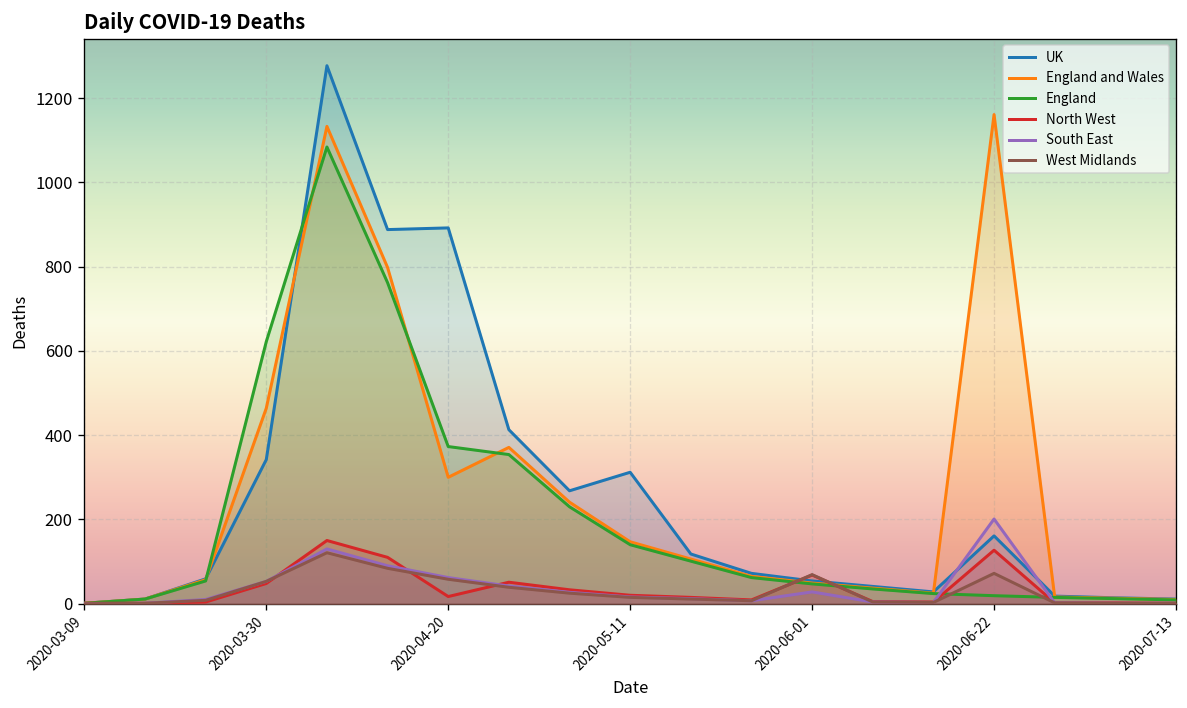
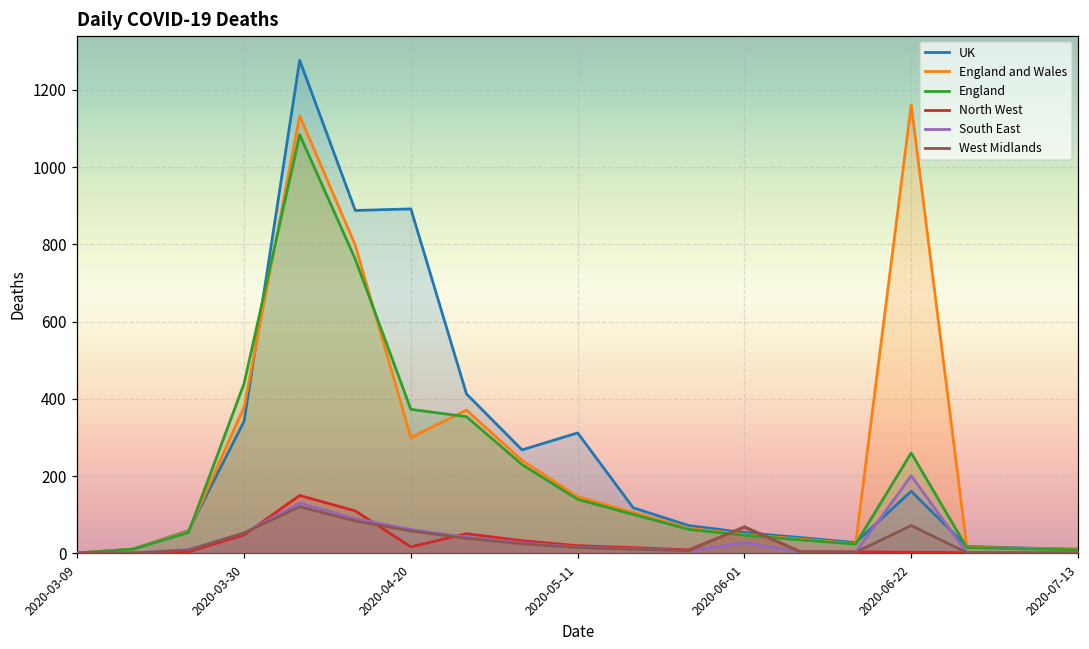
England and Wales, 2020-03-30: 460 -> 380
England, 2020-03-30: 620 -> 440
England, 2020-06-22: 20 -> 260
North West, 2020-06-22: 130 -> 0
